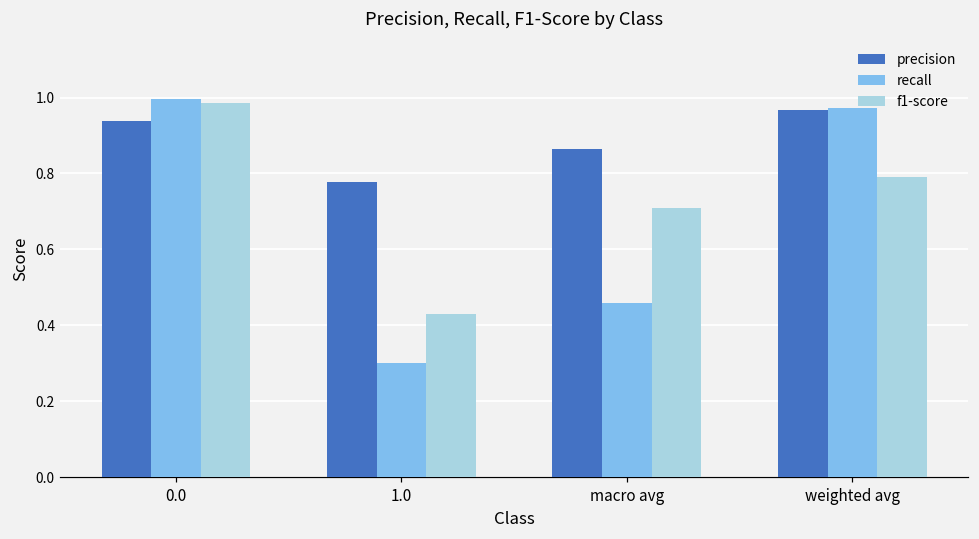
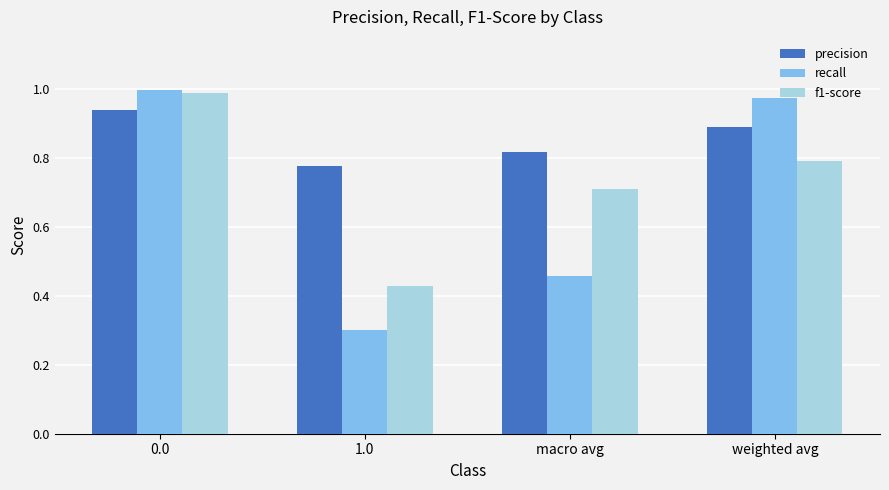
precision, macro avg: 0.86 -> 0.82
precision, weighted avg: 0.97 -> 0.89
